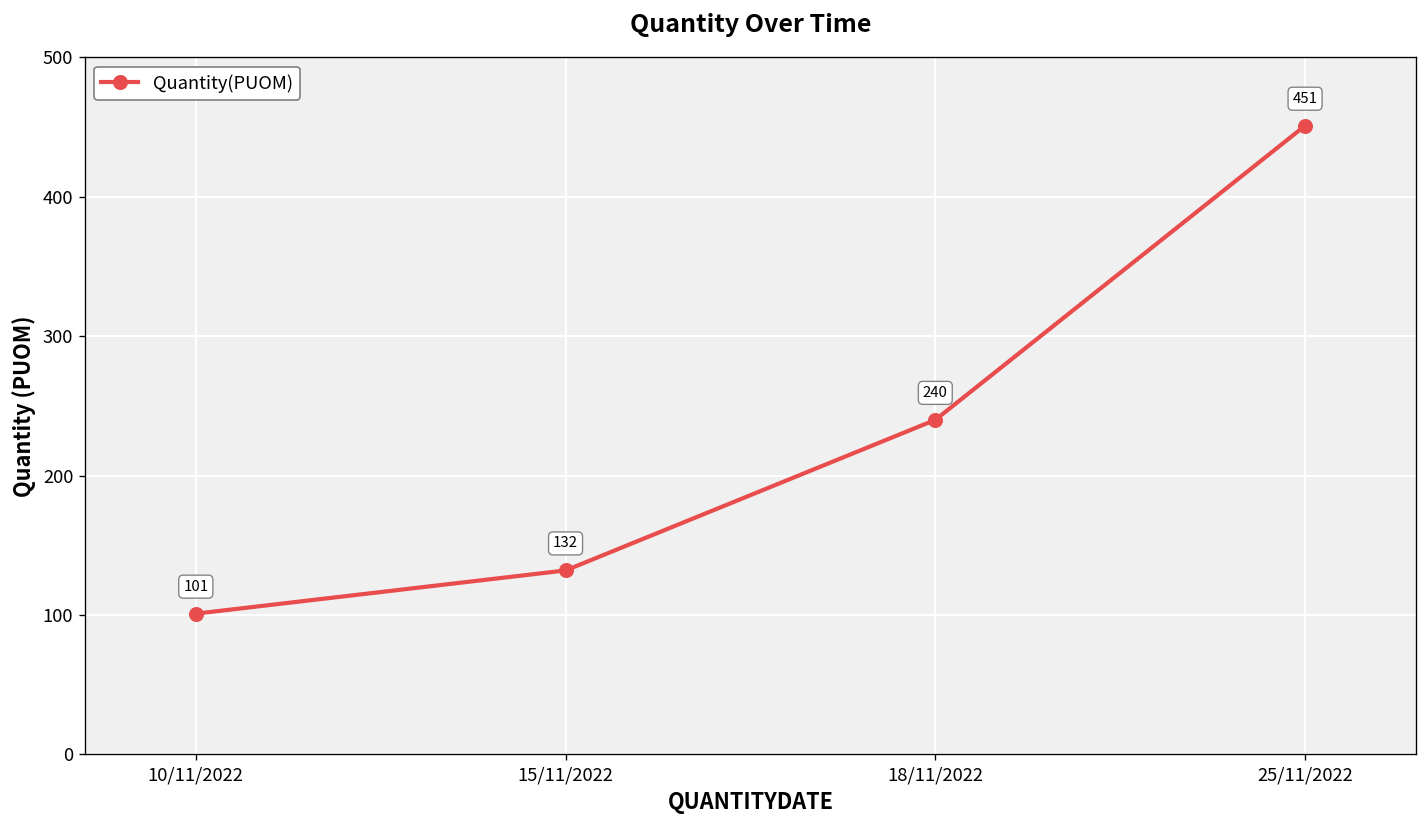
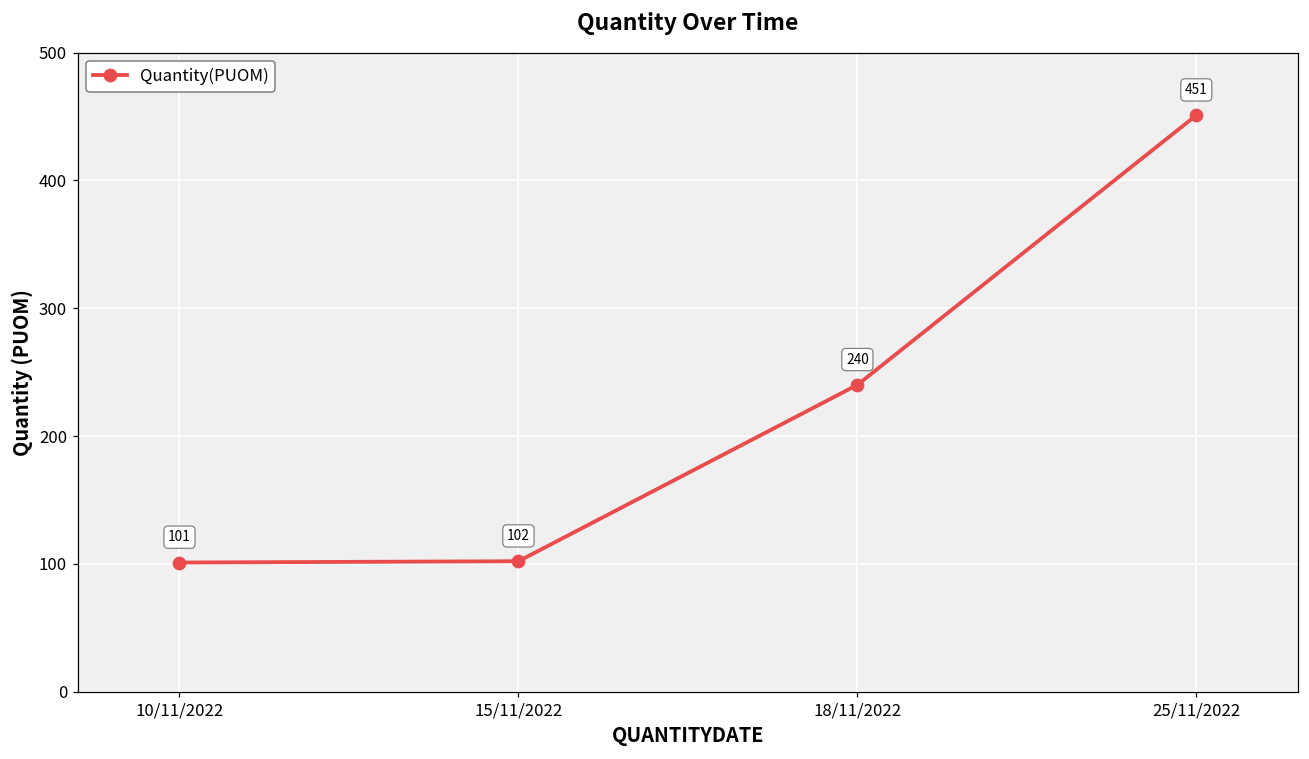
15/11/2022: 132 -> 102
